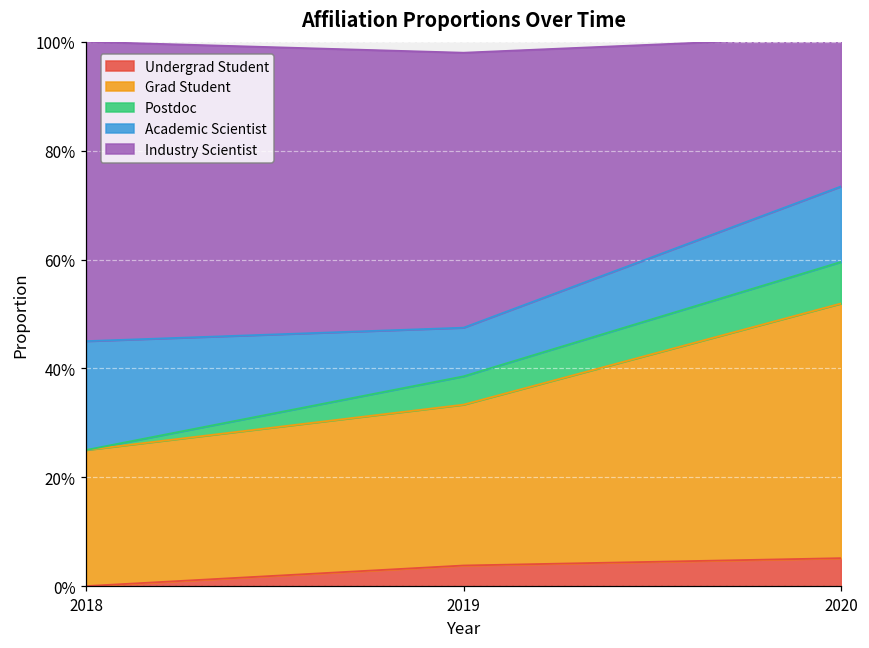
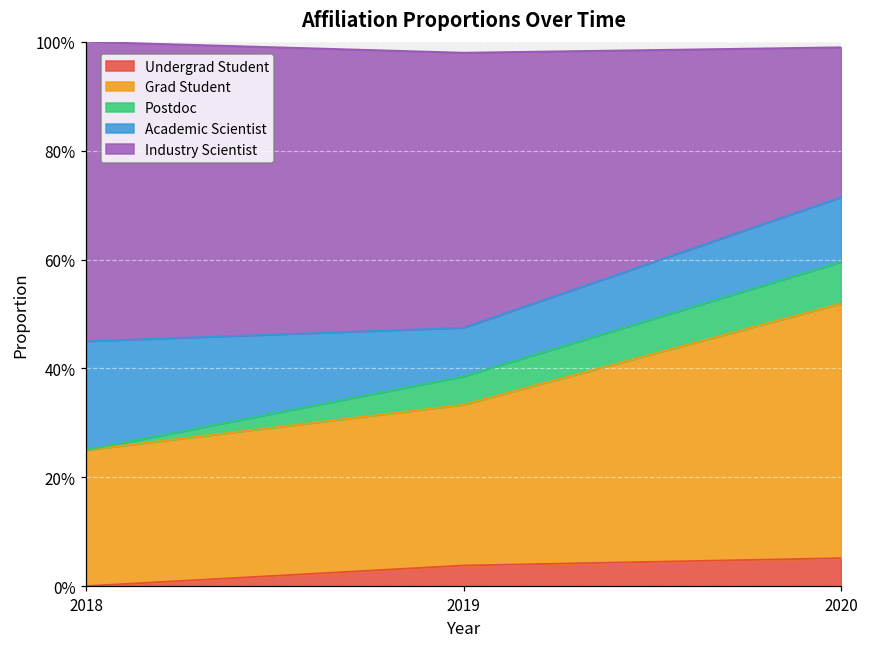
Academic Scientist, 2020: 14% -> 12%
